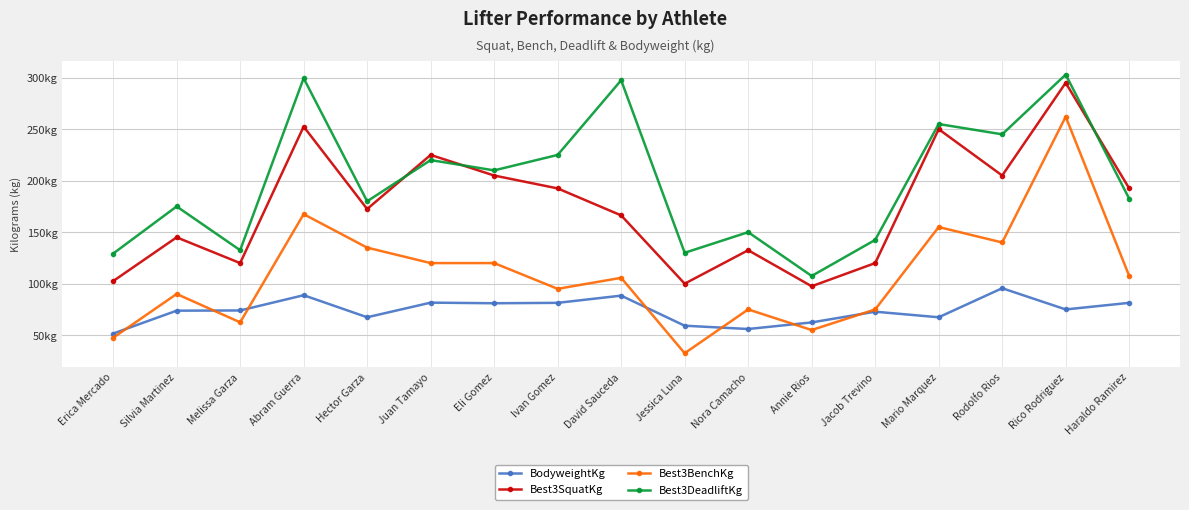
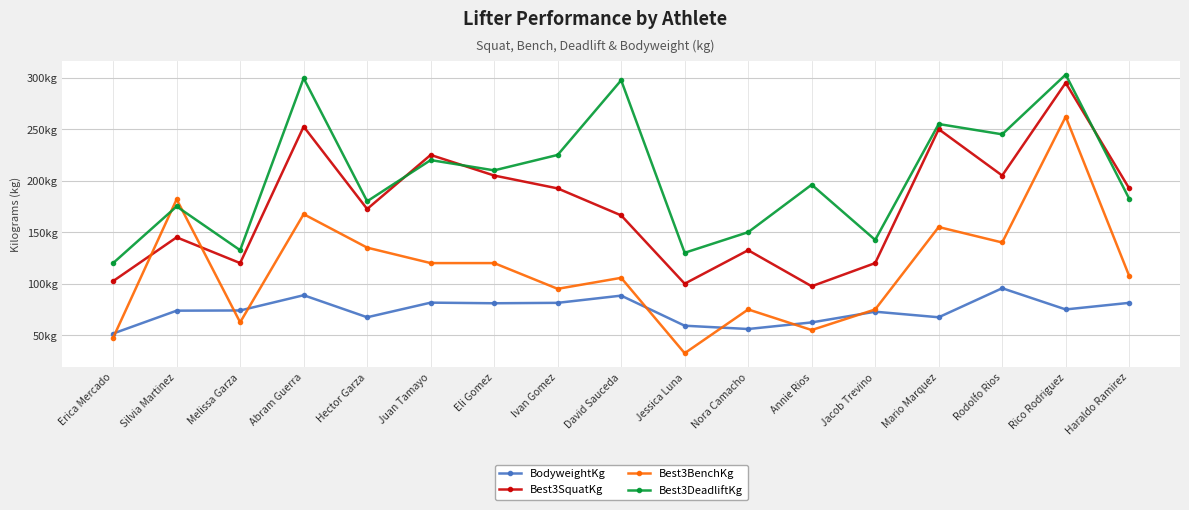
Best3DeadliftKg, Erica Mercado: 129kg -> 120kg
Best3BenchKg, Silvia Martinez: 90kg -> 182kg
Best3DeadliftKg, Annie Rios: 108kg -> 196kg
